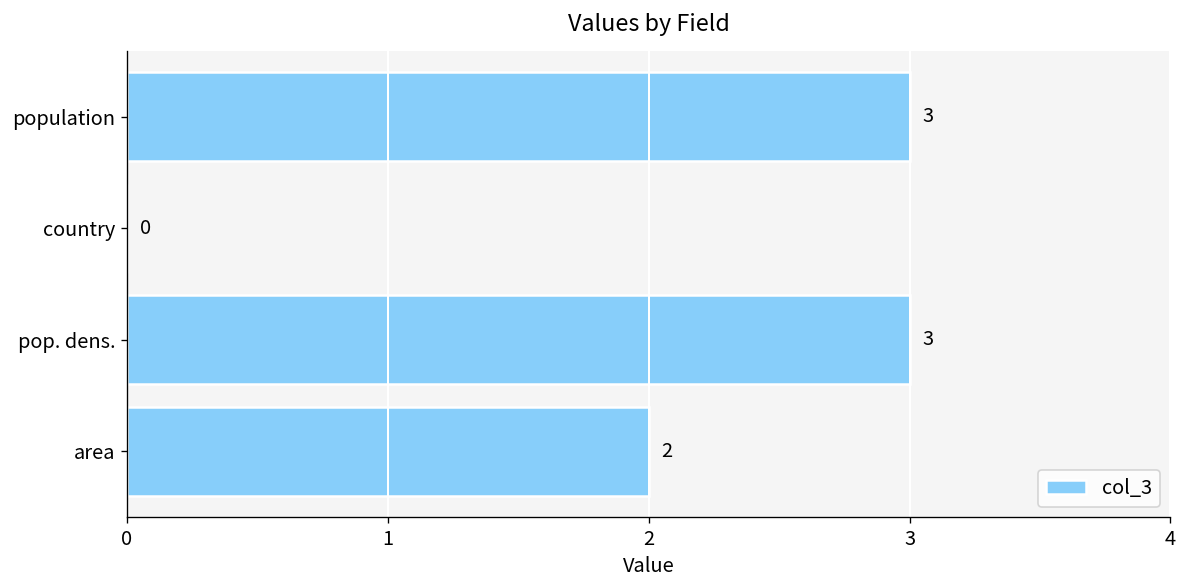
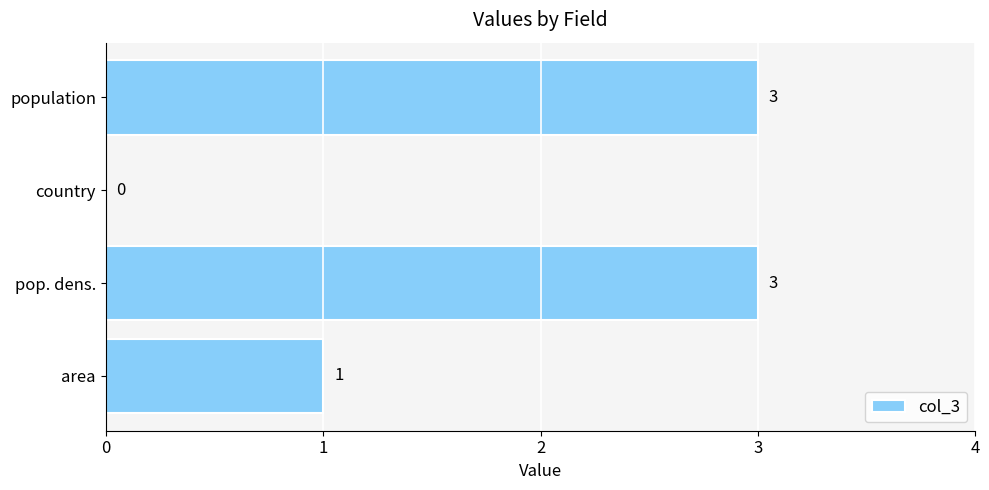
area: 2 -> 1
